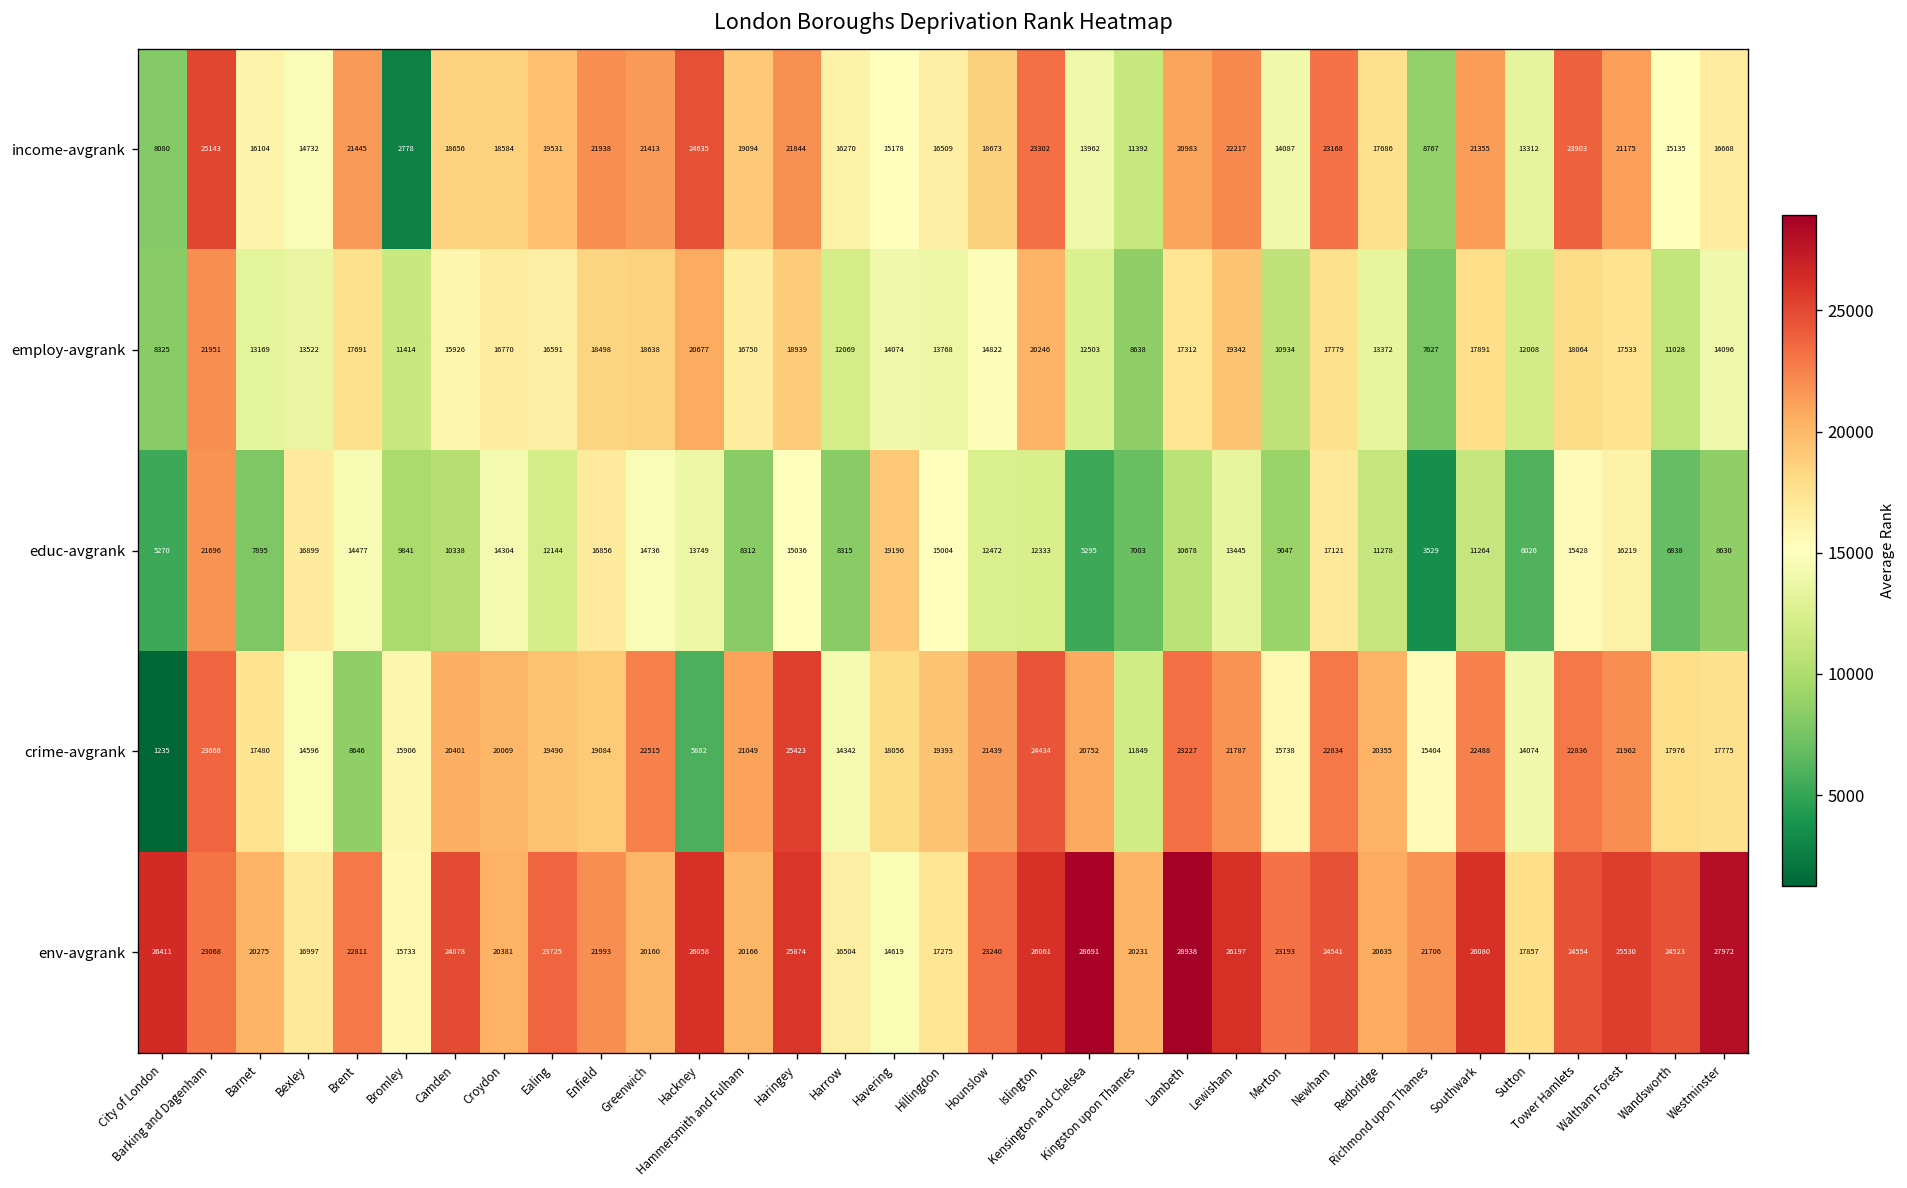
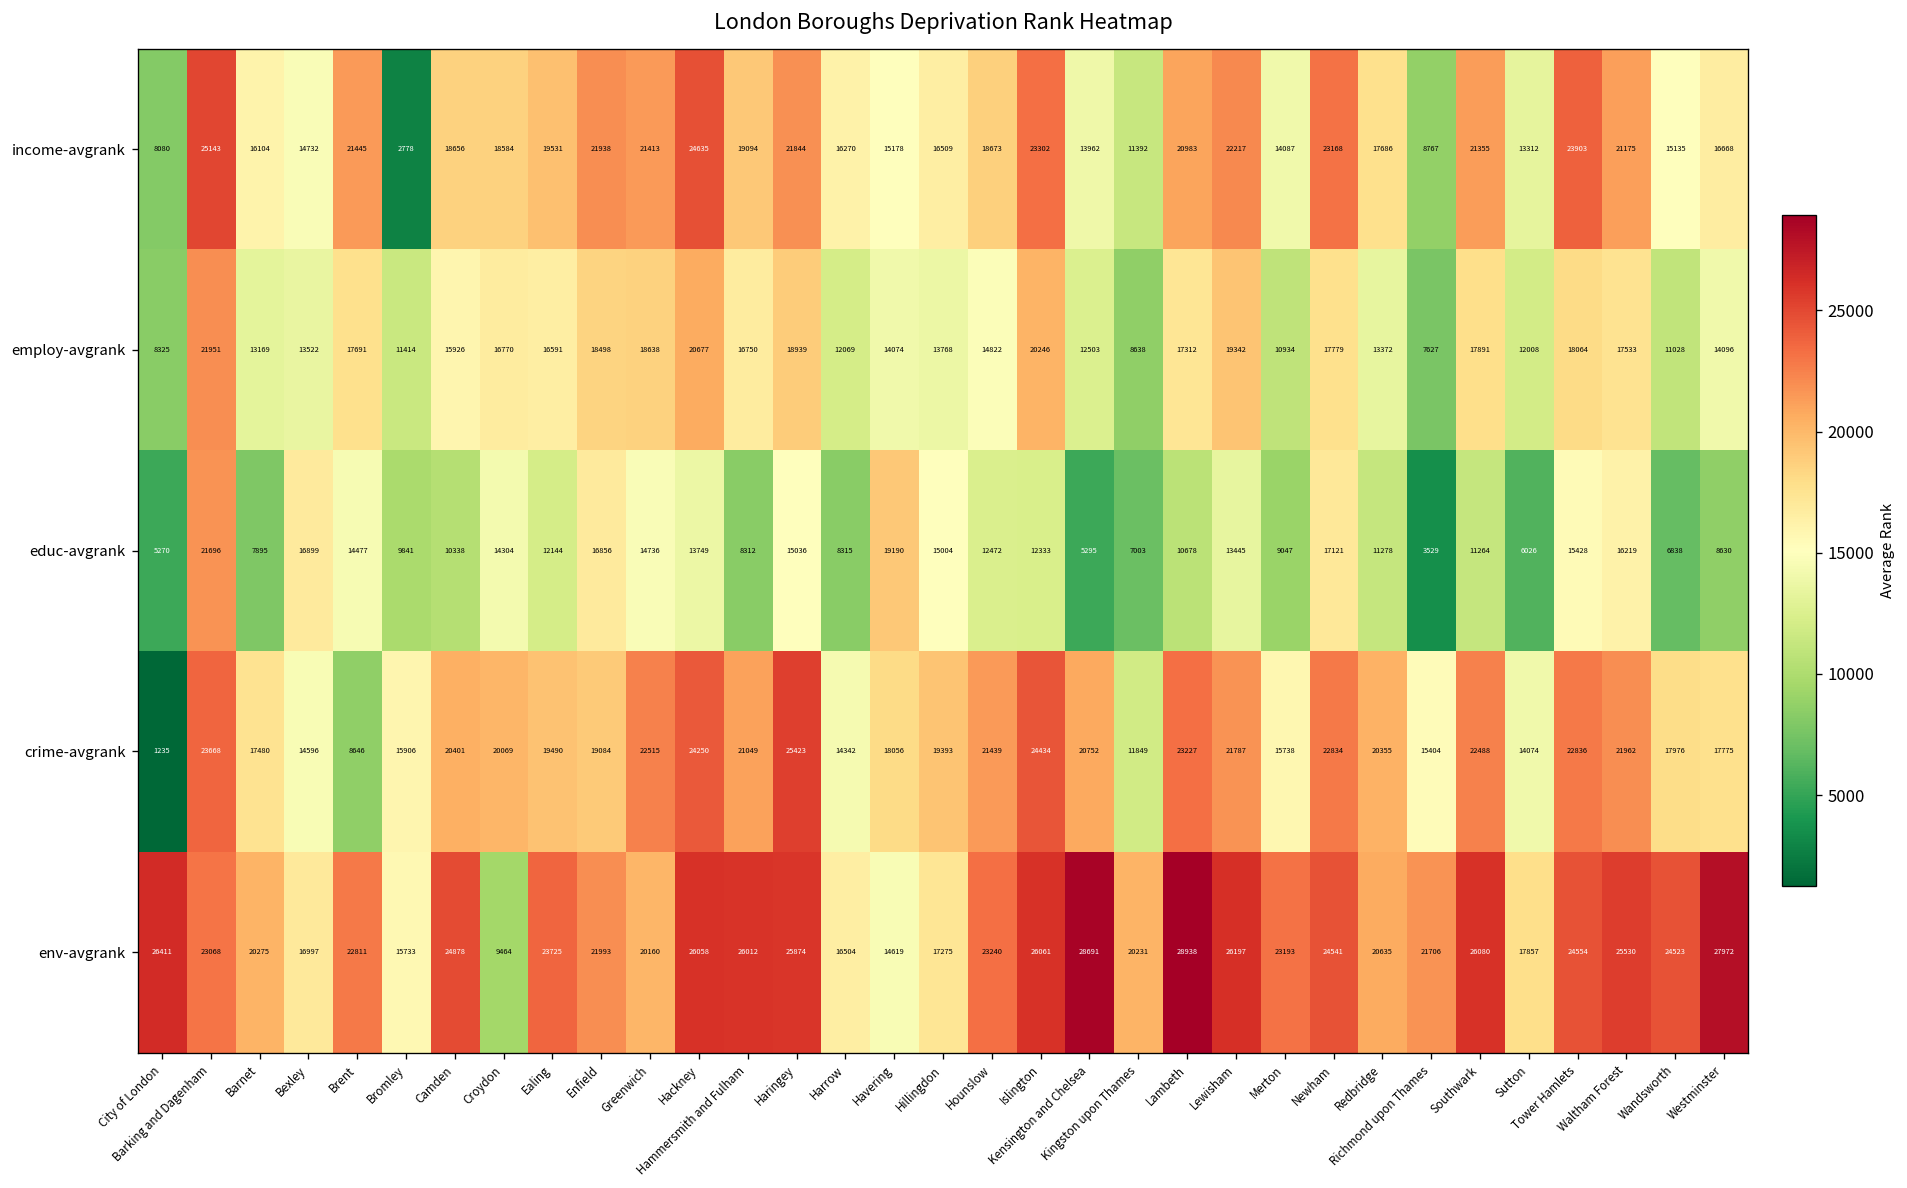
crime-avgrank, Hackney: 5882 -> 24250
env-avgrank, Croydon: 20381 -> 9464
env-avgrank, Hammersmith and Fulham: 20166 -> 26012
